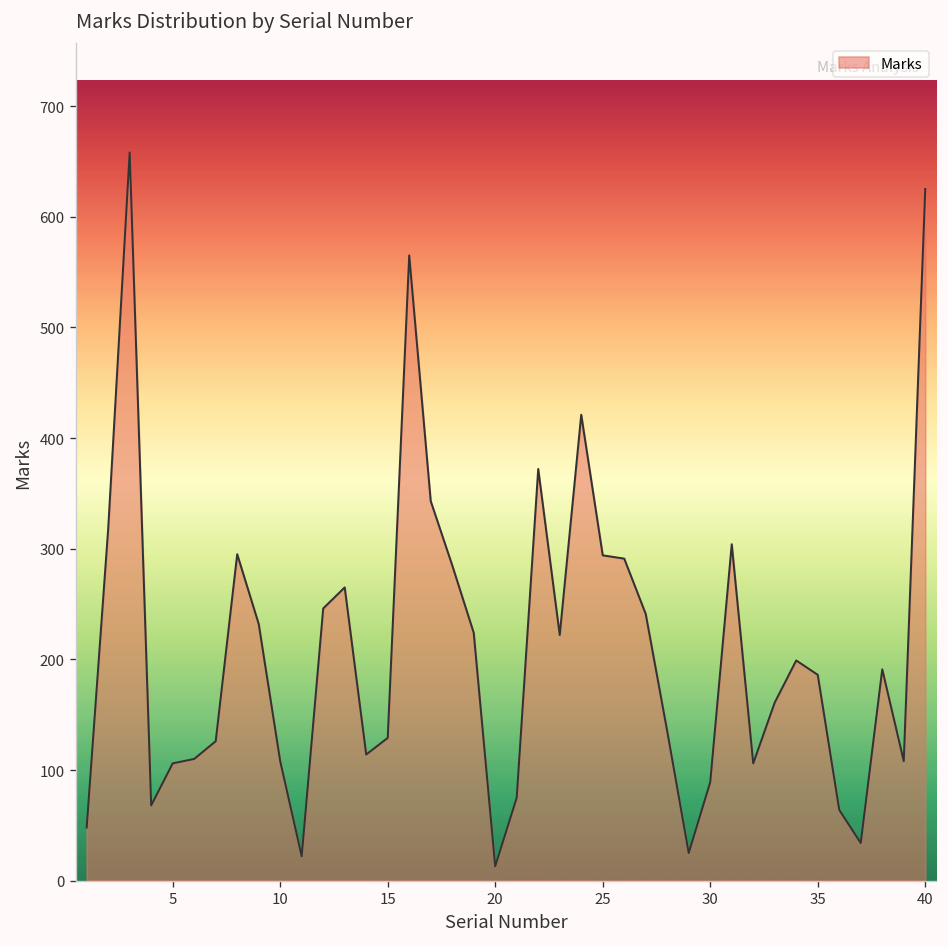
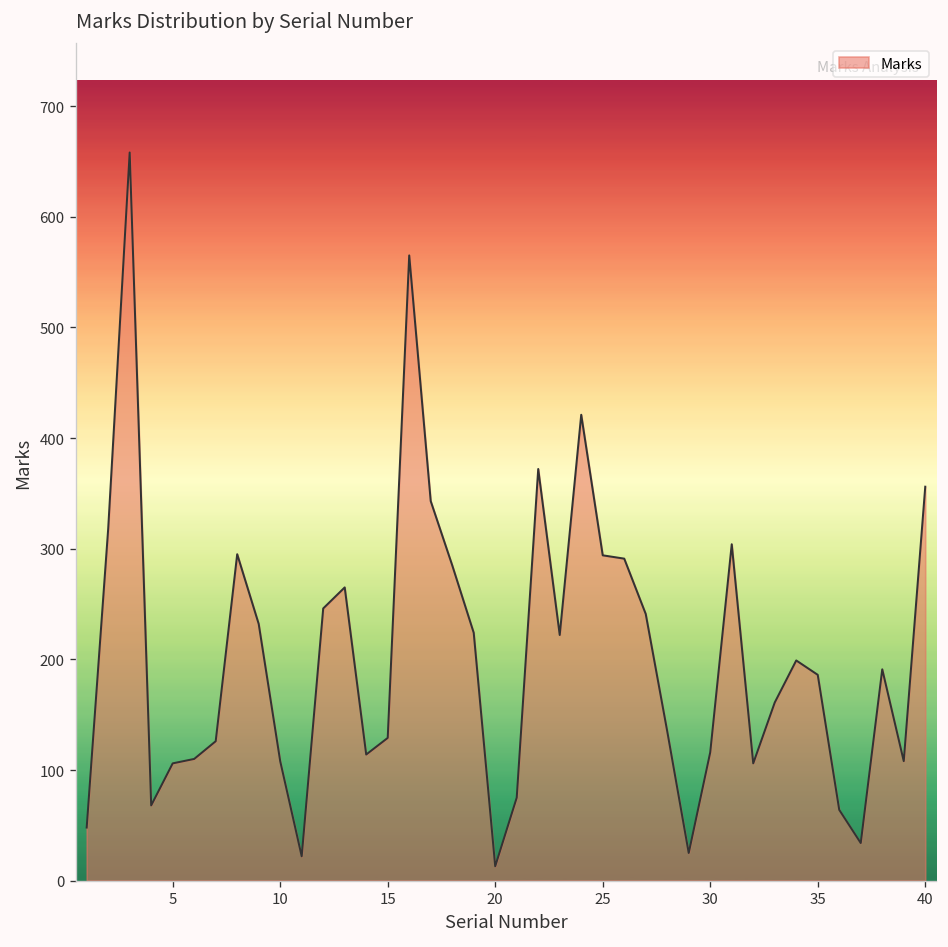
30: 90 -> 120
40: 630 -> 360
